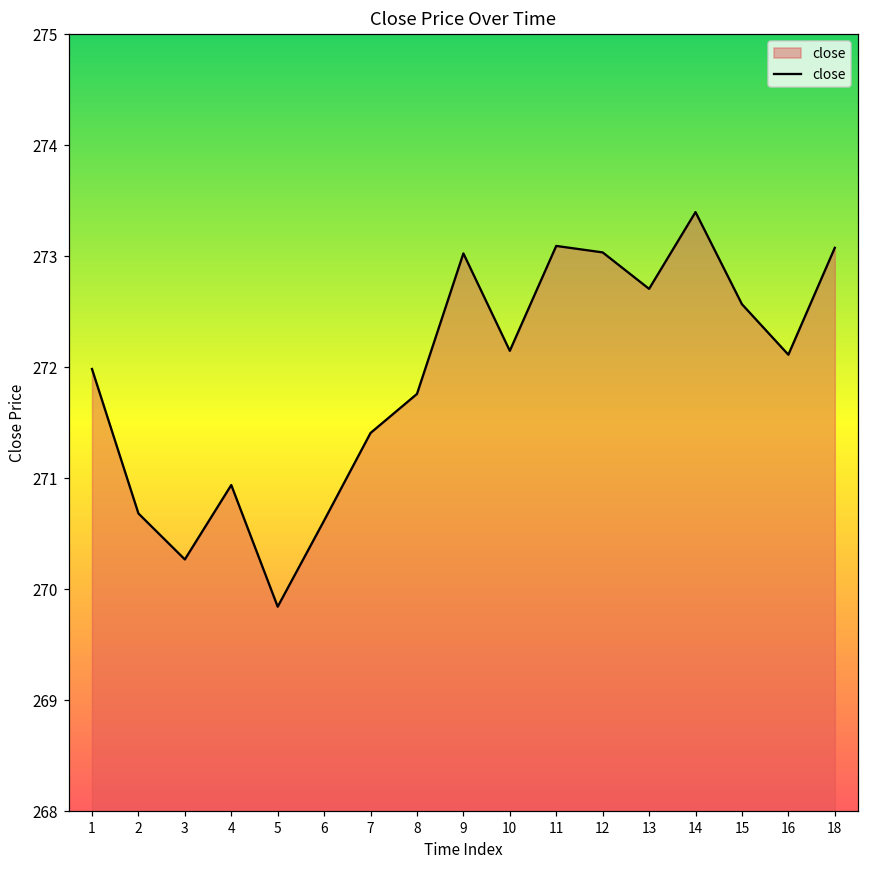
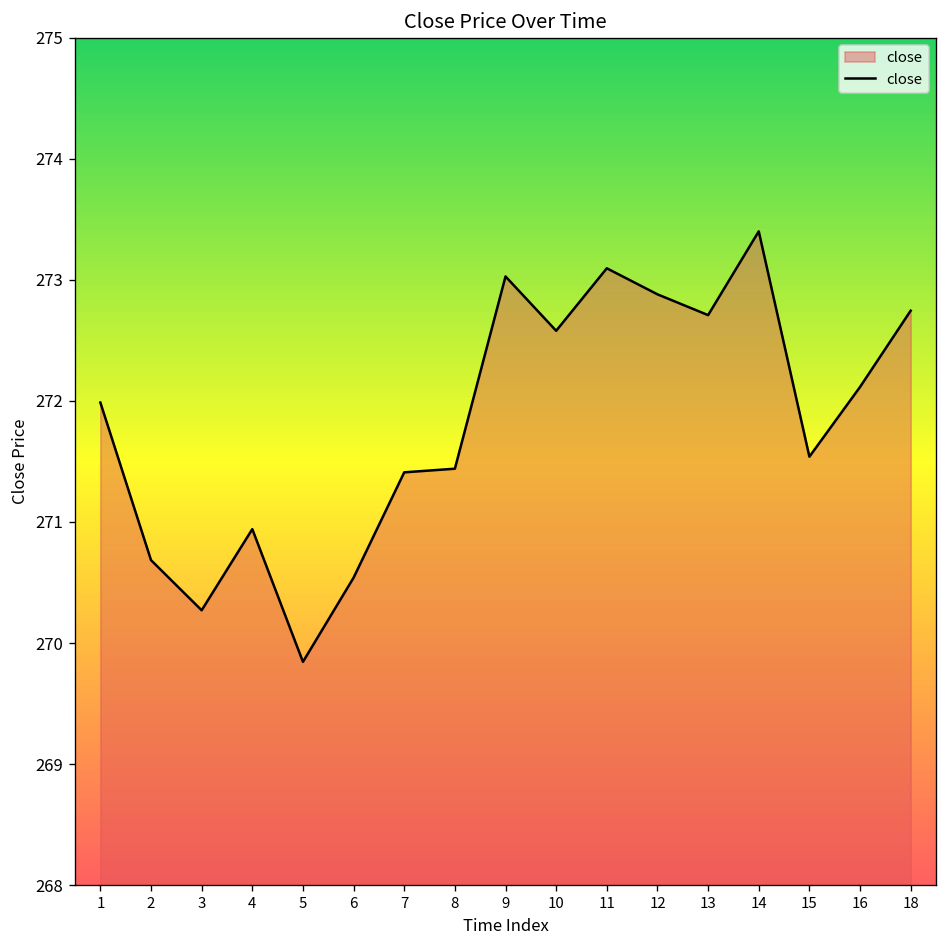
6: 270.62 -> 270.54
8: 271.76 -> 271.44
10: 272.15 -> 272.58
12: 273.04 -> 272.88
15: 272.57 -> 271.54
18: 273.08 -> 272.74
